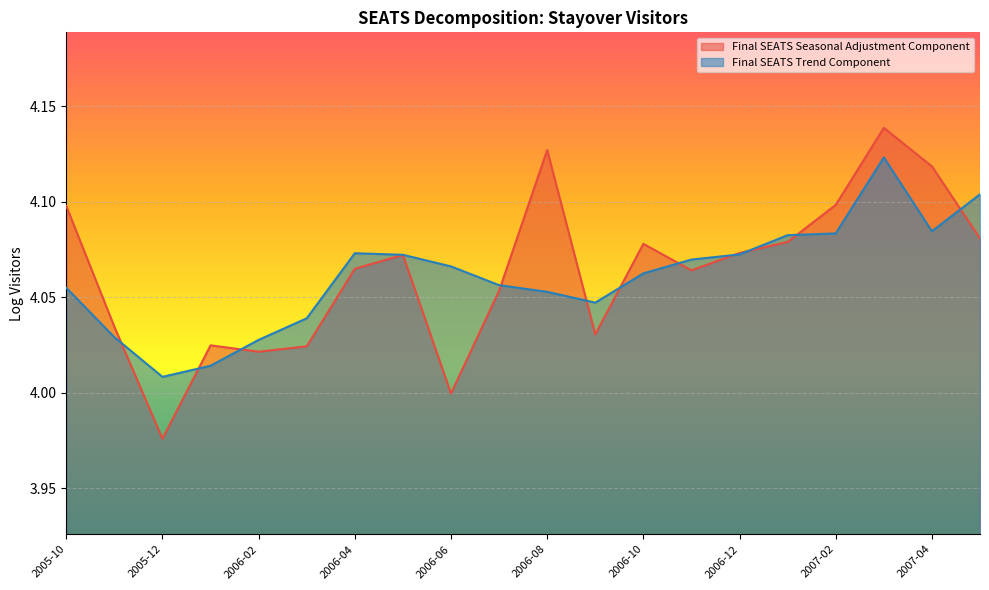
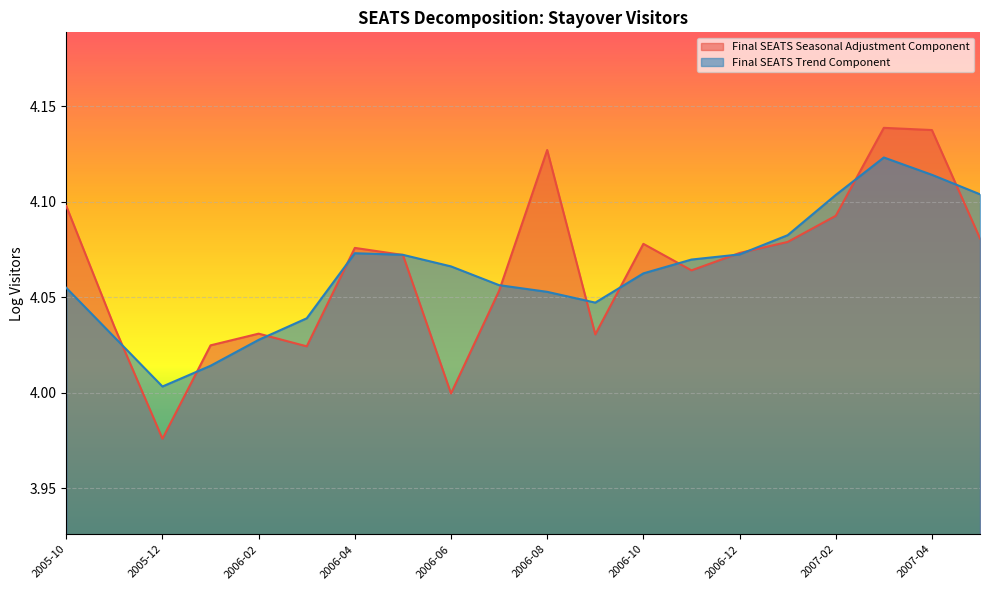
Final SEATS Trend Component, 2005-12: 4.008 -> 4.003
Final SEATS Seasonal Adjustment Component, 2006-02: 4.022 -> 4.031
Final SEATS Seasonal Adjustment Component, 2006-04: 4.065 -> 4.076
Final SEATS Seasonal Adjustment Component, 2007-02: 4.098 -> 4.093
Final SEATS Trend Component, 2007-02: 4.083 -> 4.104
Final SEATS Seasonal Adjustment Component, 2007-04: 4.119 -> 4.138
Final SEATS Trend Component, 2007-04: 4.085 -> 4.114
